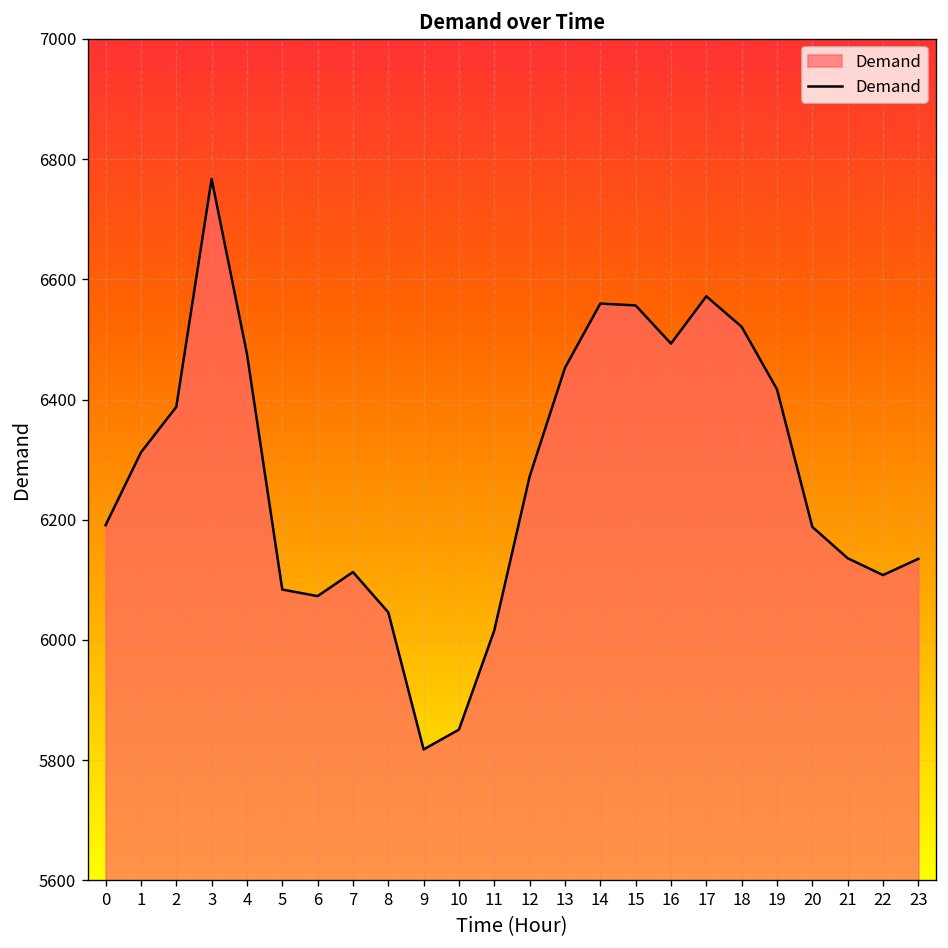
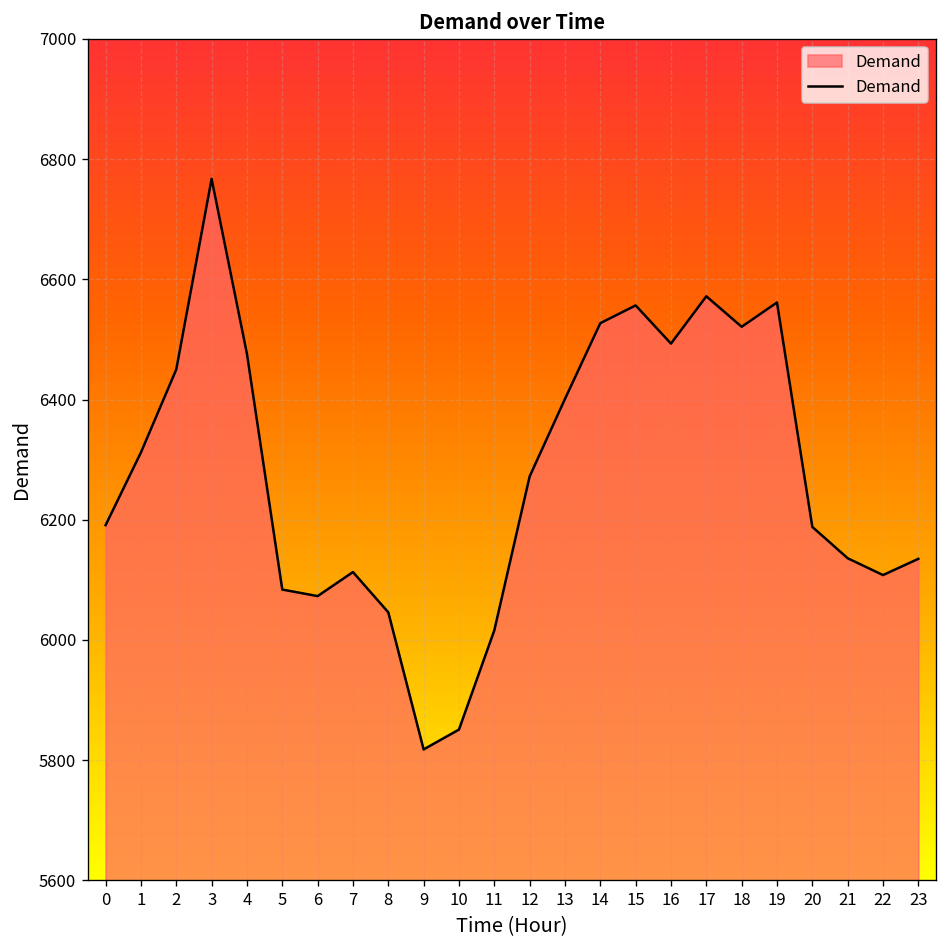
2: 6390 -> 6450
13: 6450 -> 6400
14: 6560 -> 6530
19: 6420 -> 6560
